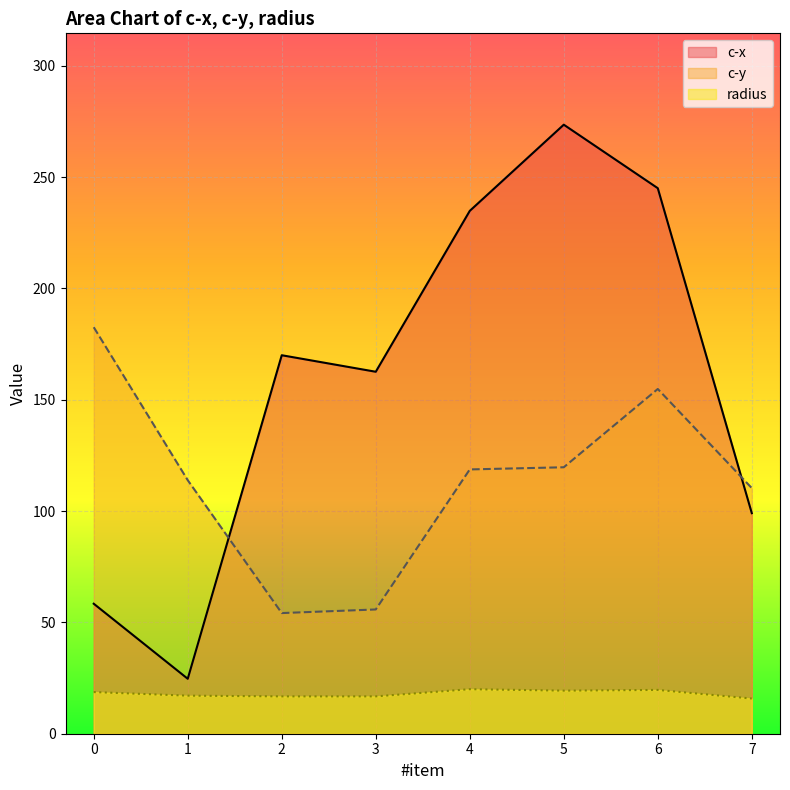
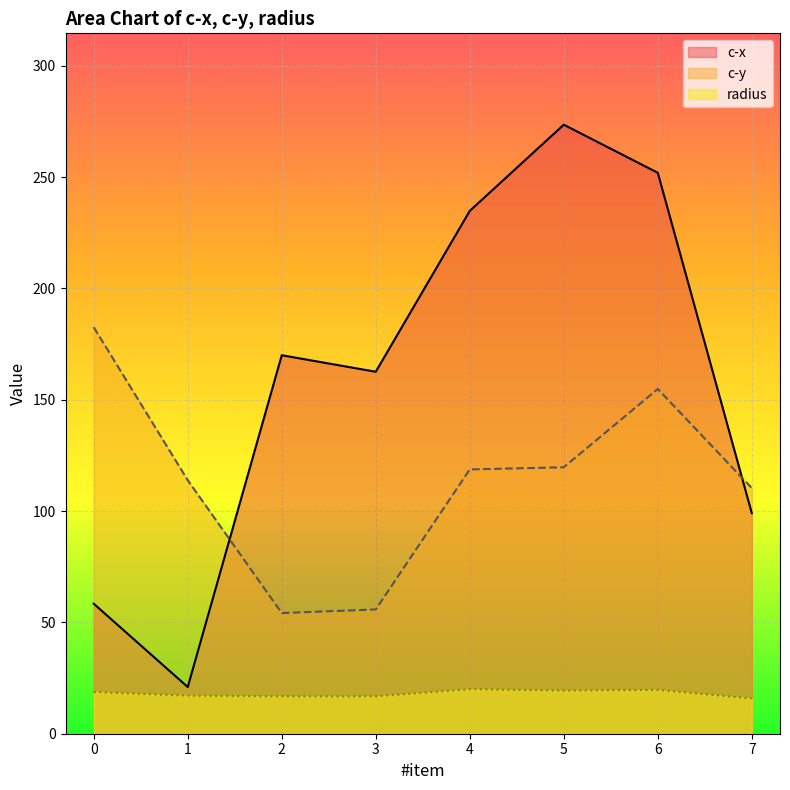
c-x, 1: 25 -> 21
c-x, 6: 245 -> 252
